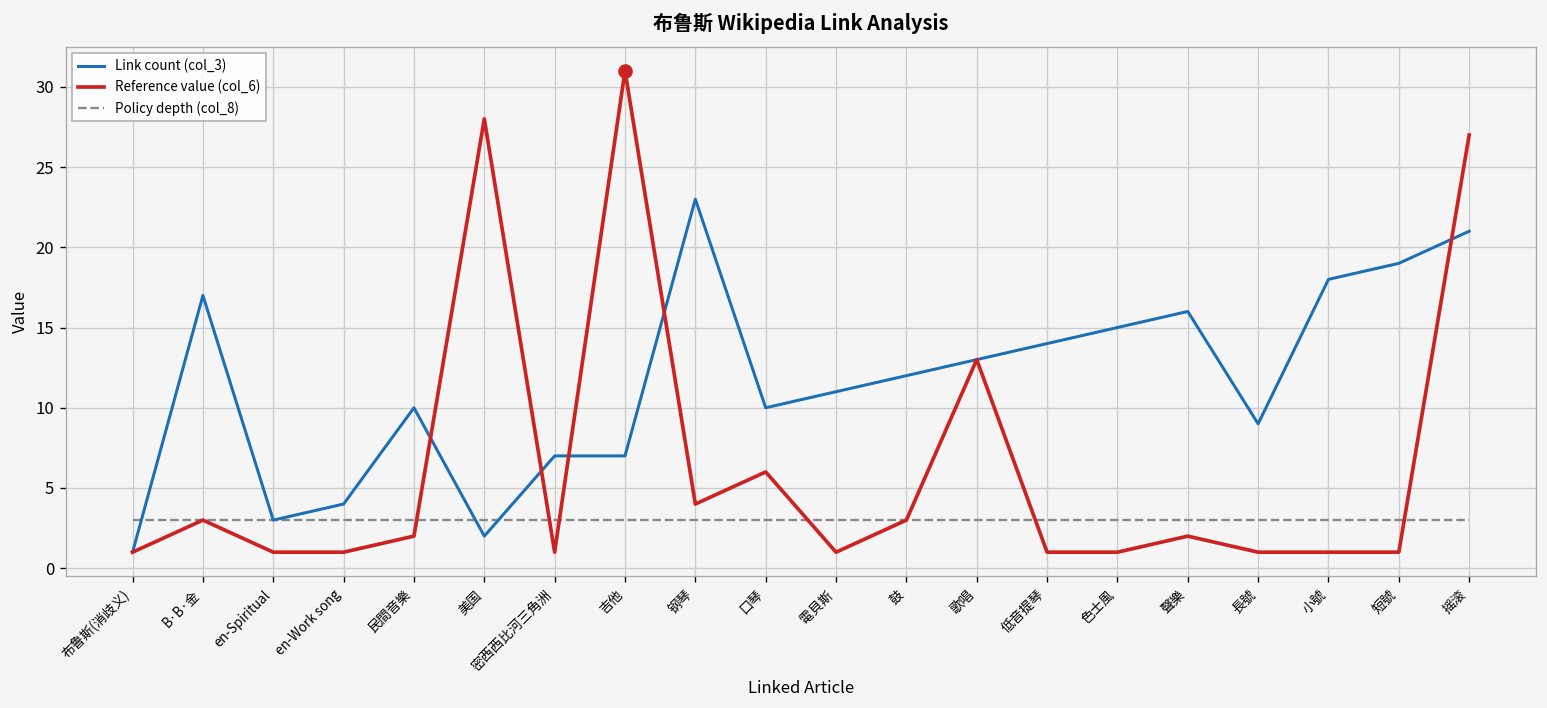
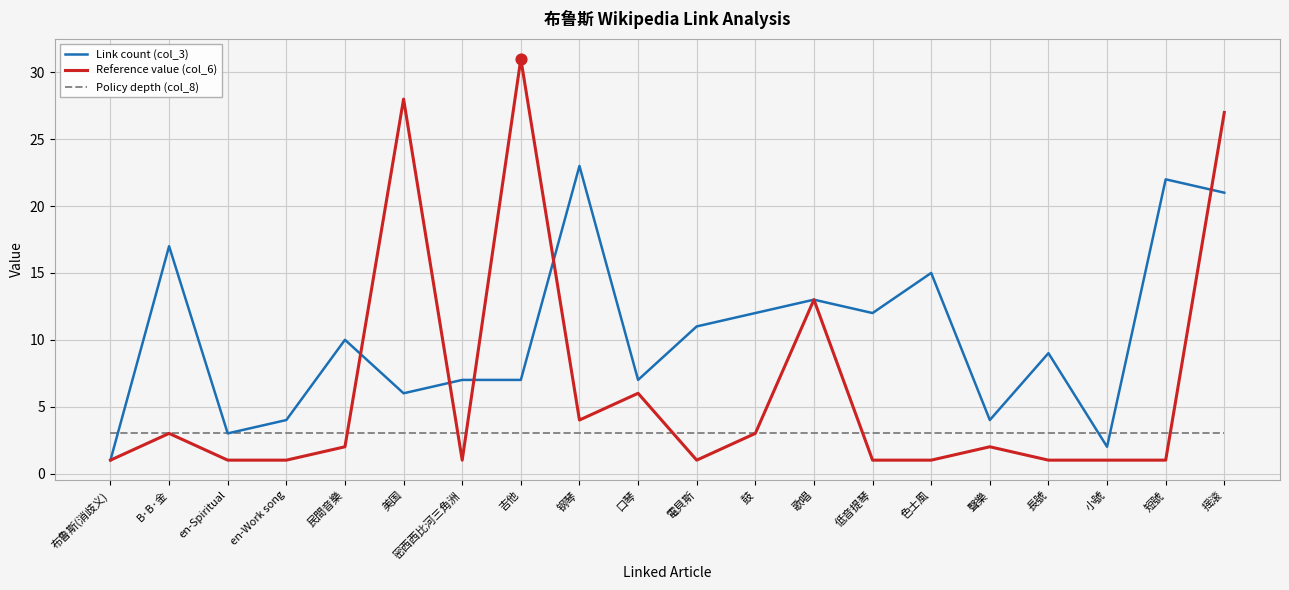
Link count (col_3), 美国: 2 -> 6
Link count (col_3), 口琴: 10 -> 7
Link count (col_3), 低音提琴: 14 -> 12
Link count (col_3), 聲樂: 16 -> 4
Link count (col_3), 小號: 18 -> 2
Link count (col_3), 短號: 19 -> 22
